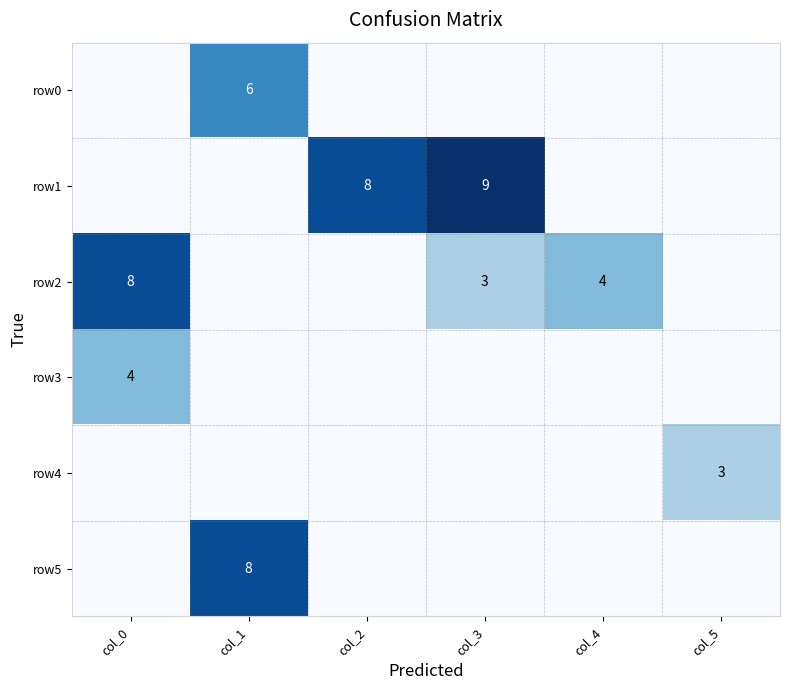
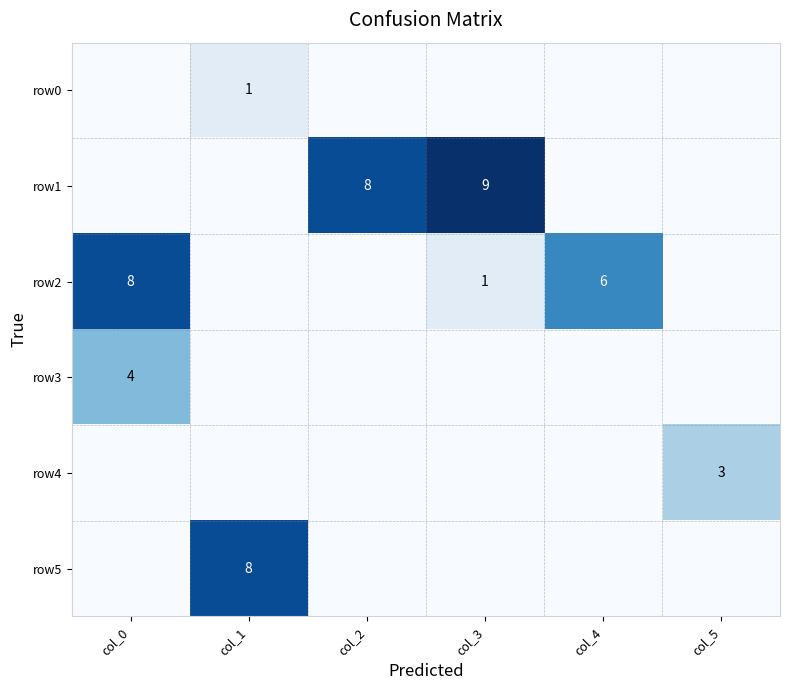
row0, col_1: 6 -> 1
row2, col_3: 3 -> 1
row2, col_4: 4 -> 6
